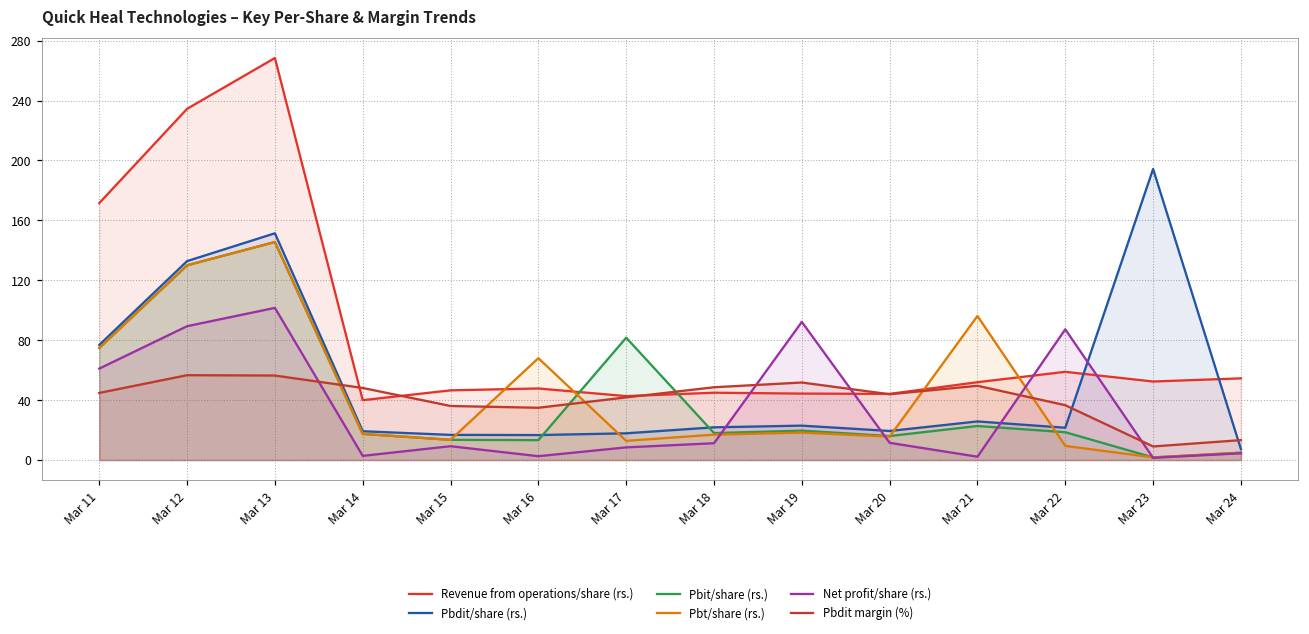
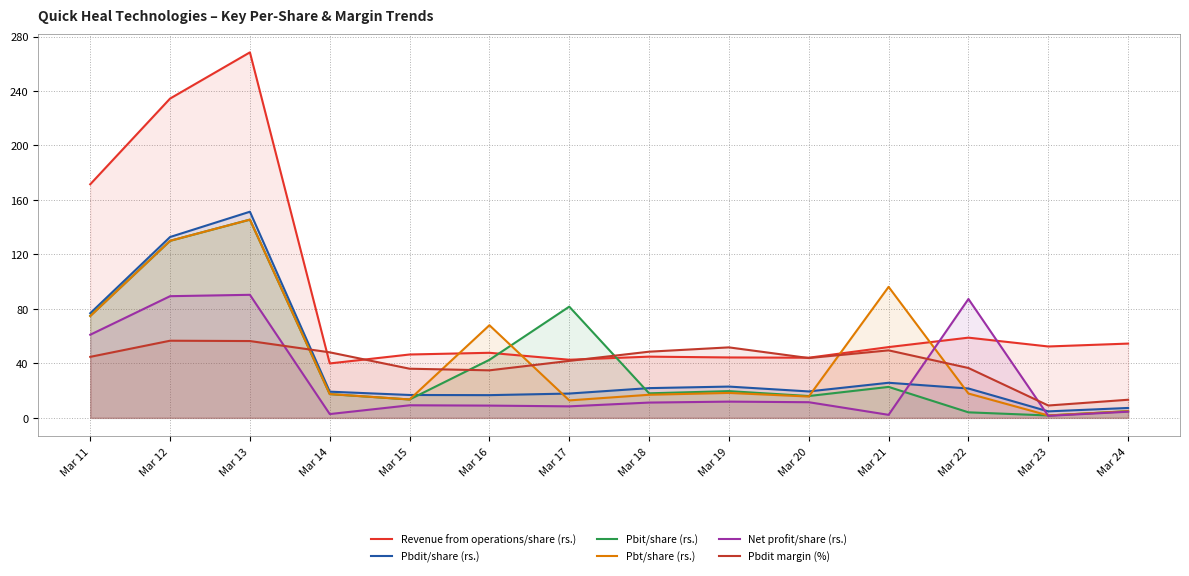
Net profit/share (rs.), Mar 13: 102 -> 90
Pbit/share (rs.), Mar 16: 13 -> 43
Net profit/share (rs.), Mar 16: 3 -> 9
Net profit/share (rs.), Mar 19: 92 -> 12
Pbit/share (rs.), Mar 22: 19 -> 4
Pbt/share (rs.), Mar 22: 9 -> 18
Pbdit/share (rs.), Mar 23: 194 -> 5
